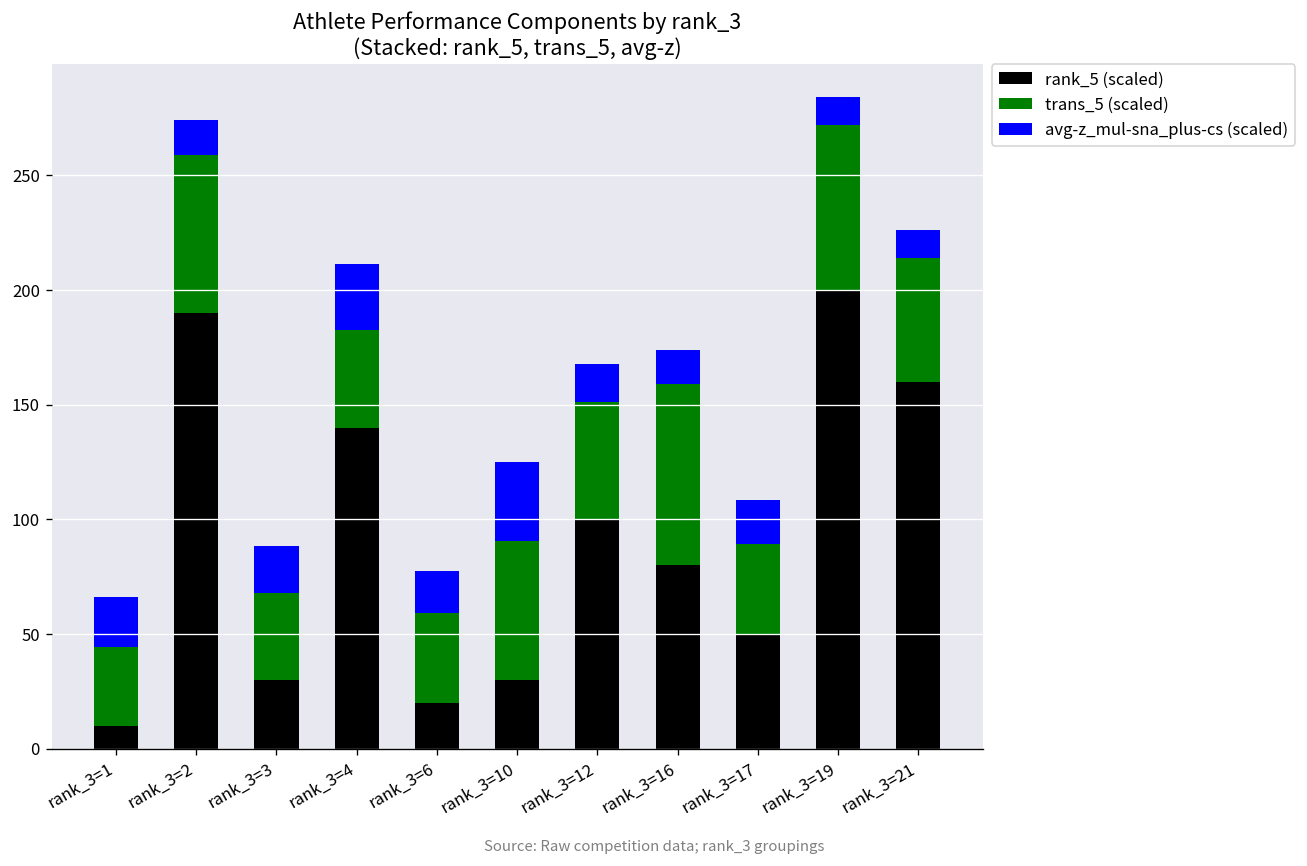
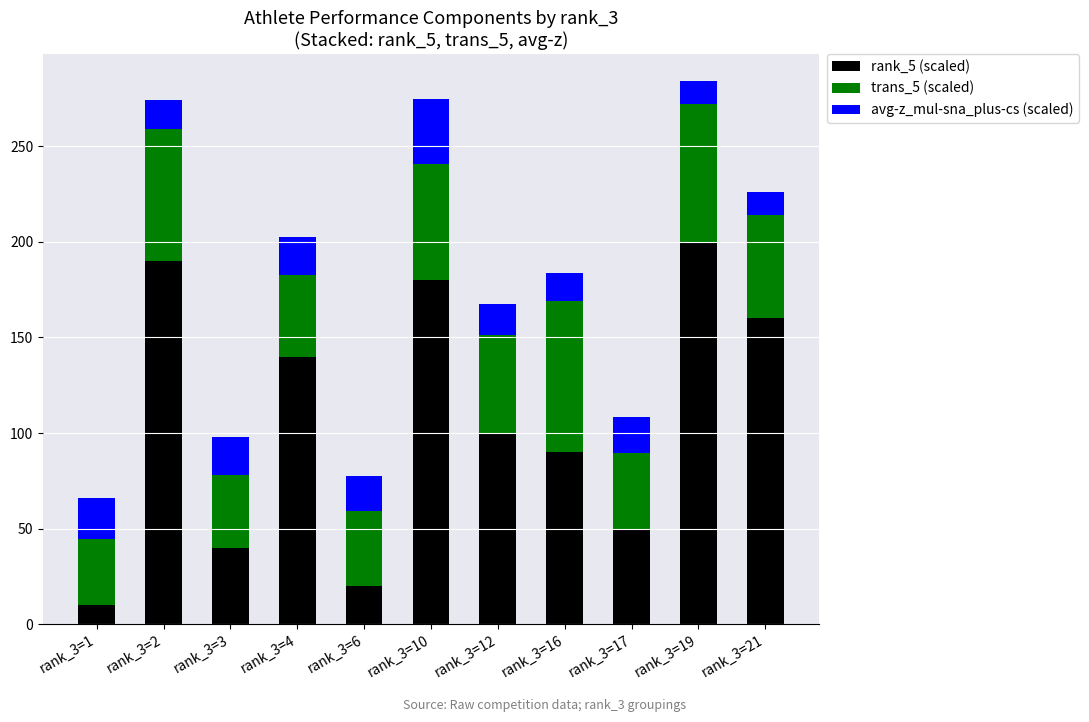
rank_5 (scaled), rank_3=3: 30 -> 40
avg-z_mul-sna_plus-cs (scaled), rank_3=4: 29 -> 20
rank_5 (scaled), rank_3=10: 30 -> 180
rank_5 (scaled), rank_3=16: 80 -> 90
